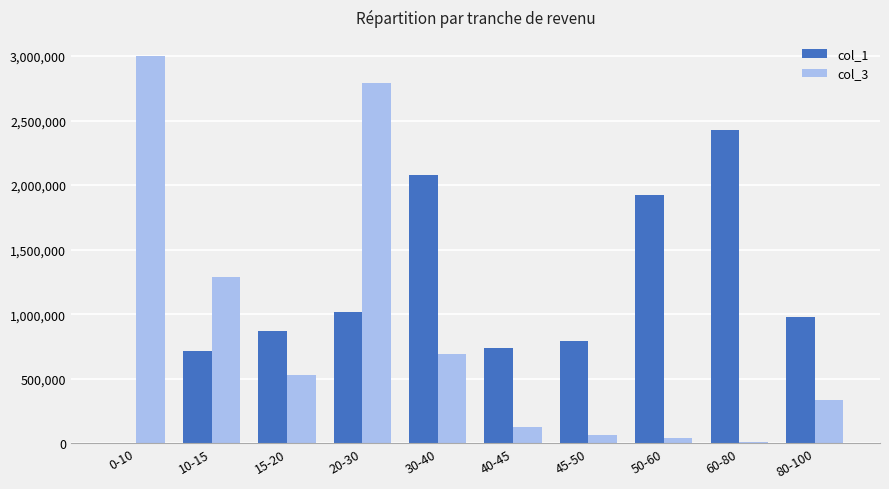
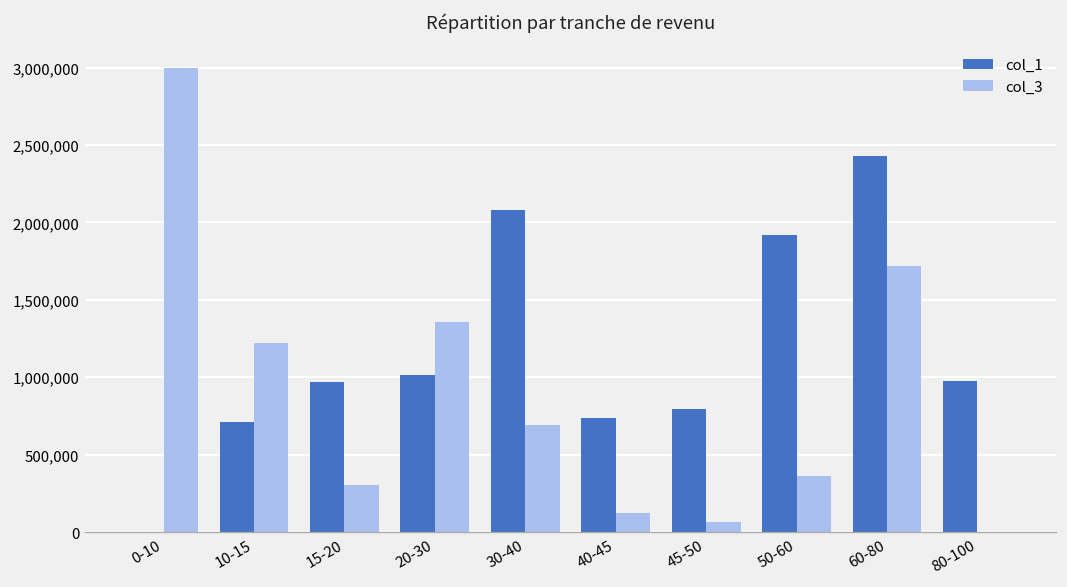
col_3, 10-15: 1,290,000 -> 1,220,000
col_1, 15-20: 870,000 -> 970,000
col_3, 15-20: 530,000 -> 310,000
col_3, 20-30: 2,790,000 -> 1,350,000
col_3, 50-60: 40,000 -> 360,000
col_3, 60-80: 10,000 -> 1,720,000
col_3, 80-100: 340,000 -> 0
